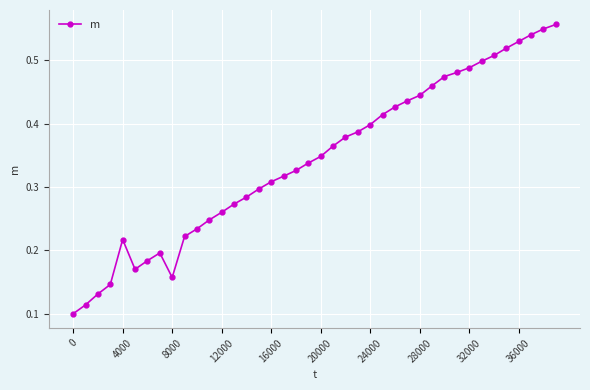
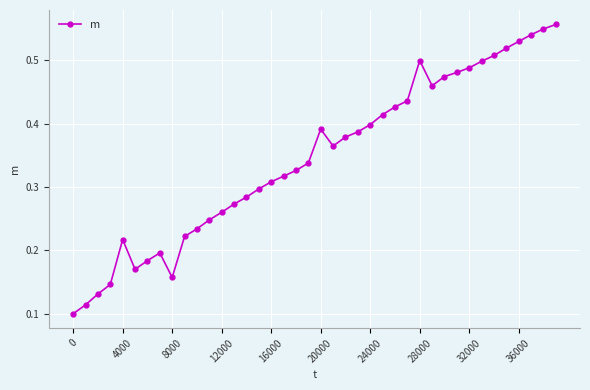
20000: 0.35 -> 0.39
28000: 0.44 -> 0.50
